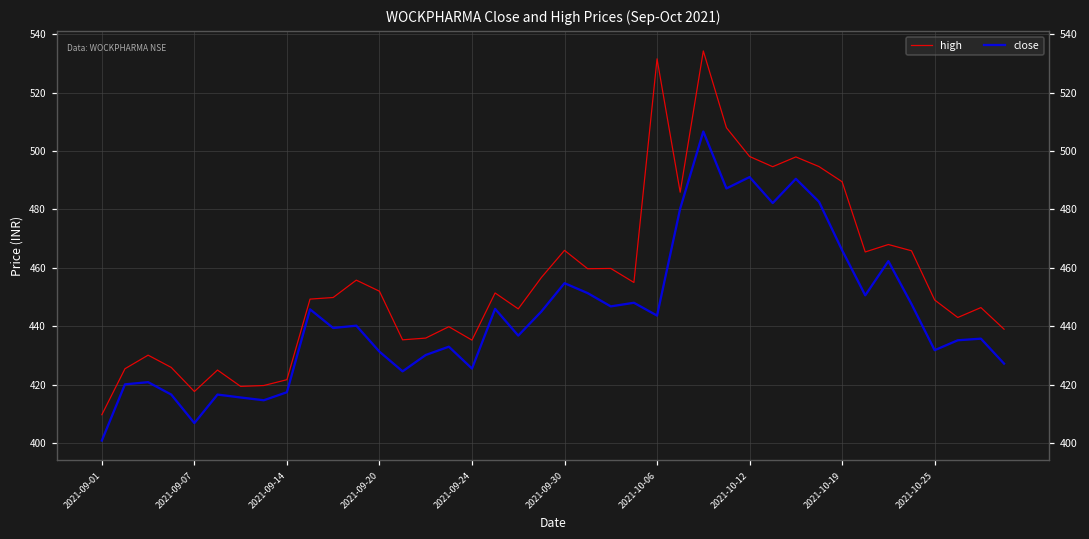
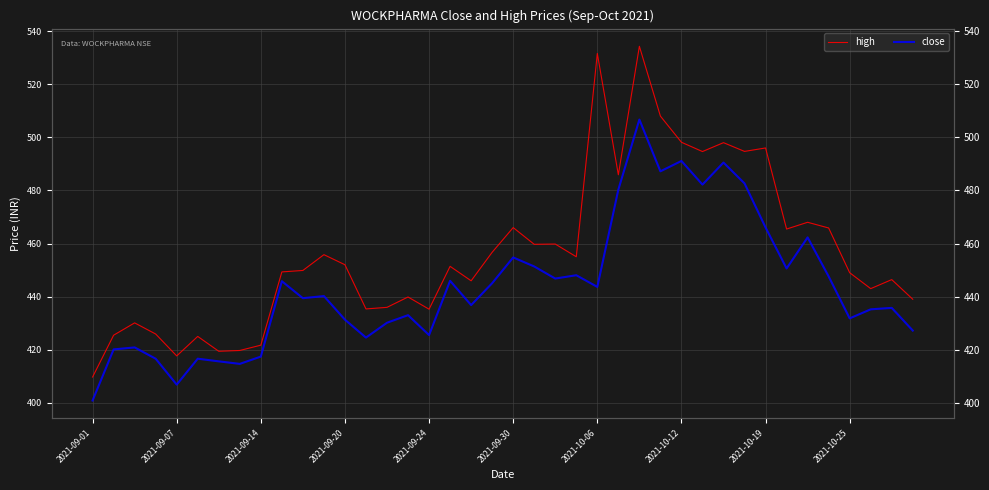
high, 2021-10-19: 490 -> 496
